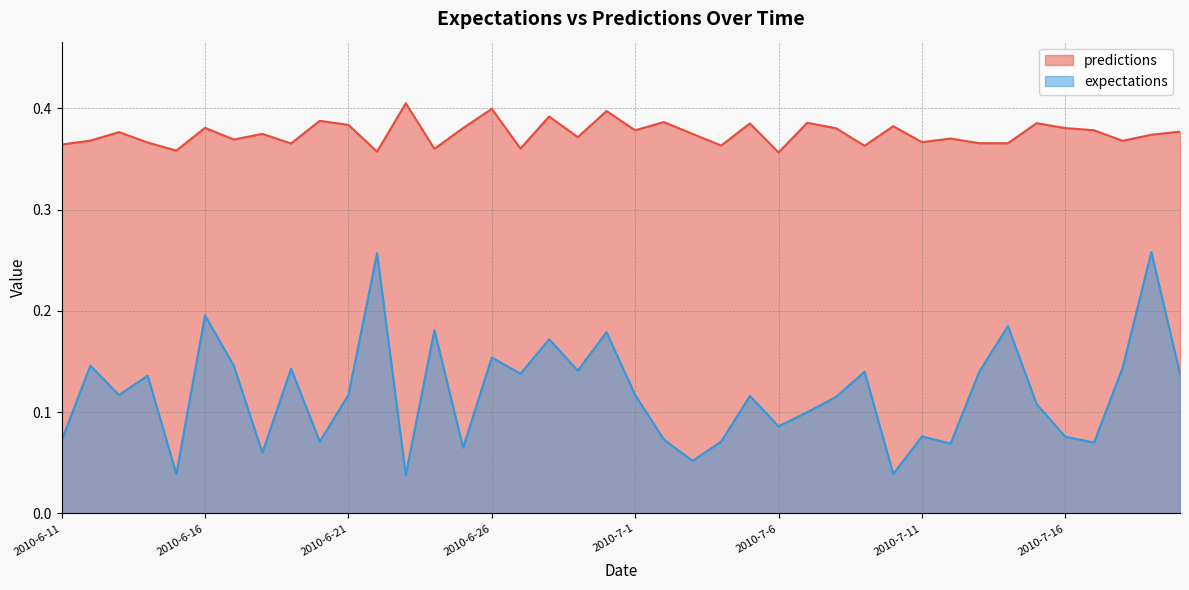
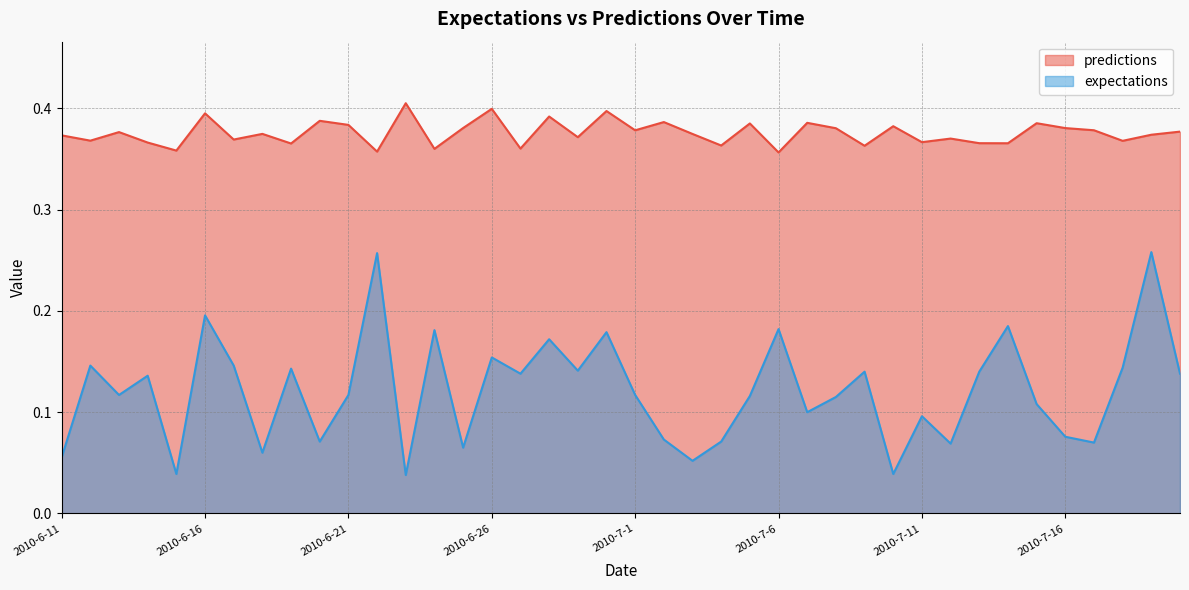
predictions, 2010-6-11: 0.364 -> 0.373
expectations, 2010-6-11: 0.072 -> 0.055
predictions, 2010-6-16: 0.381 -> 0.395
expectations, 2010-7-6: 0.086 -> 0.182
expectations, 2010-7-11: 0.076 -> 0.096
